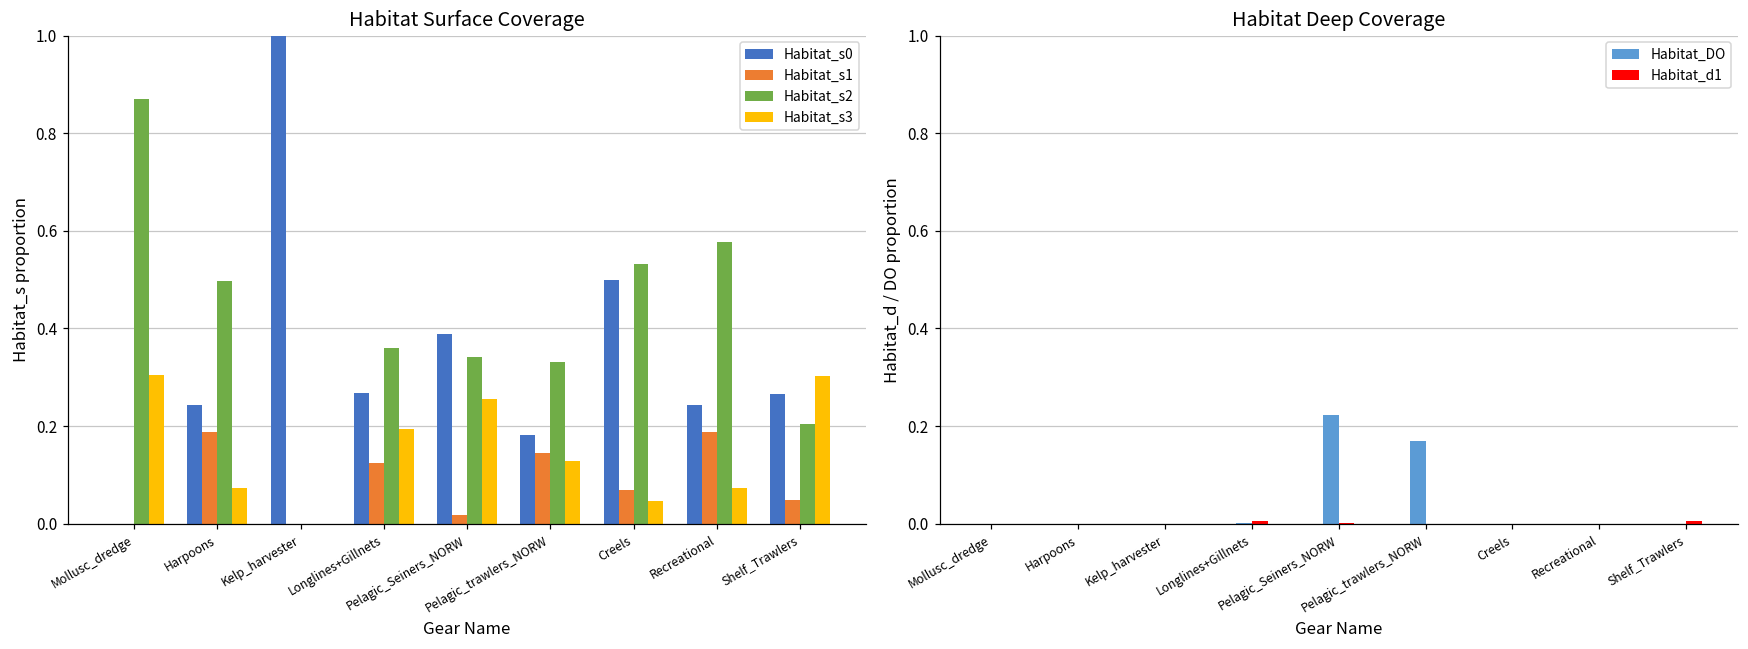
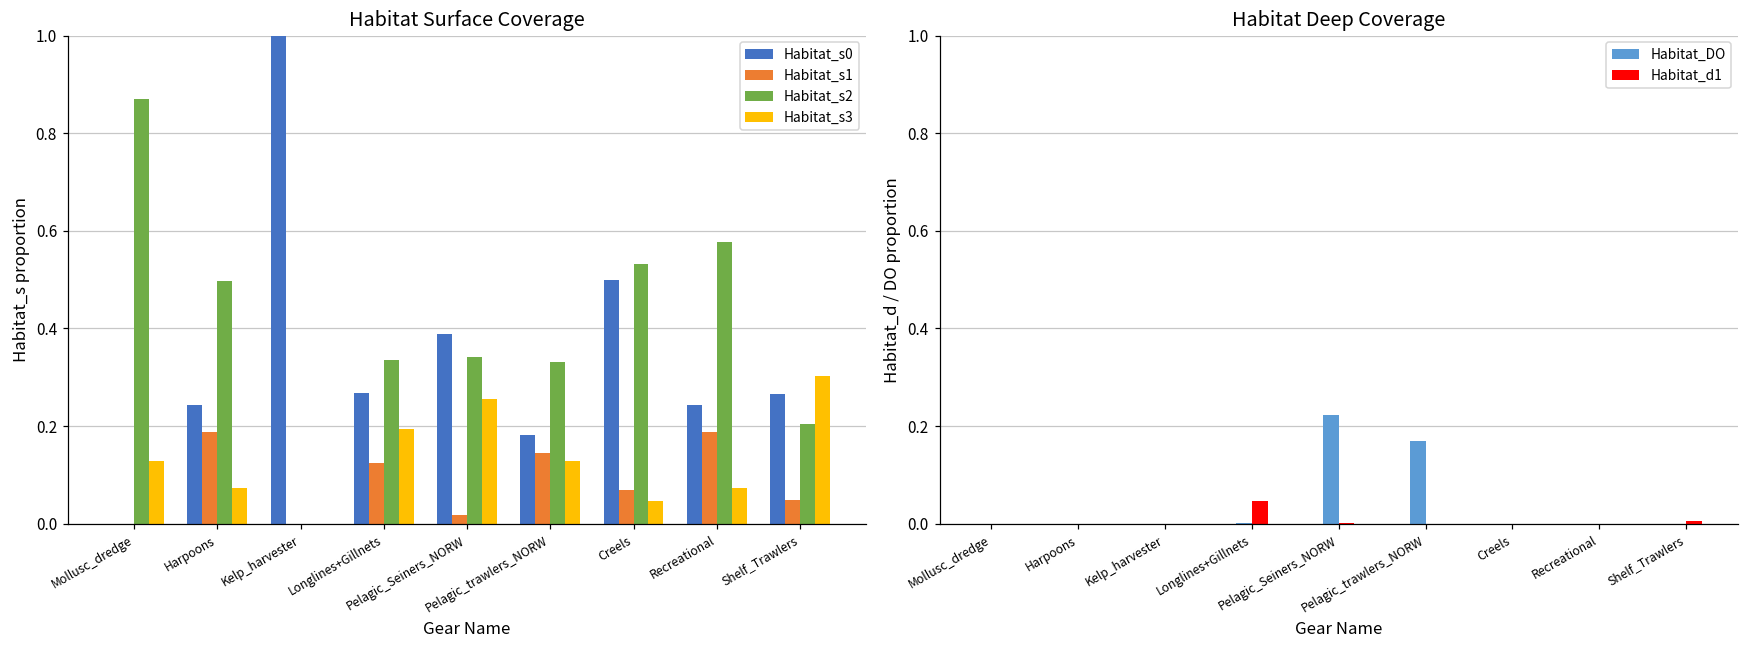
Habitat Surface Coverage, Habitat_s3, Mollusc_dredge: 0.30 -> 0.13
Habitat Surface Coverage, Habitat_s2, Longlines+Gillnets: 0.36 -> 0.34
Habitat Deep Coverage, Habitat_d1, Longlines+Gillnets: 0.01 -> 0.05
